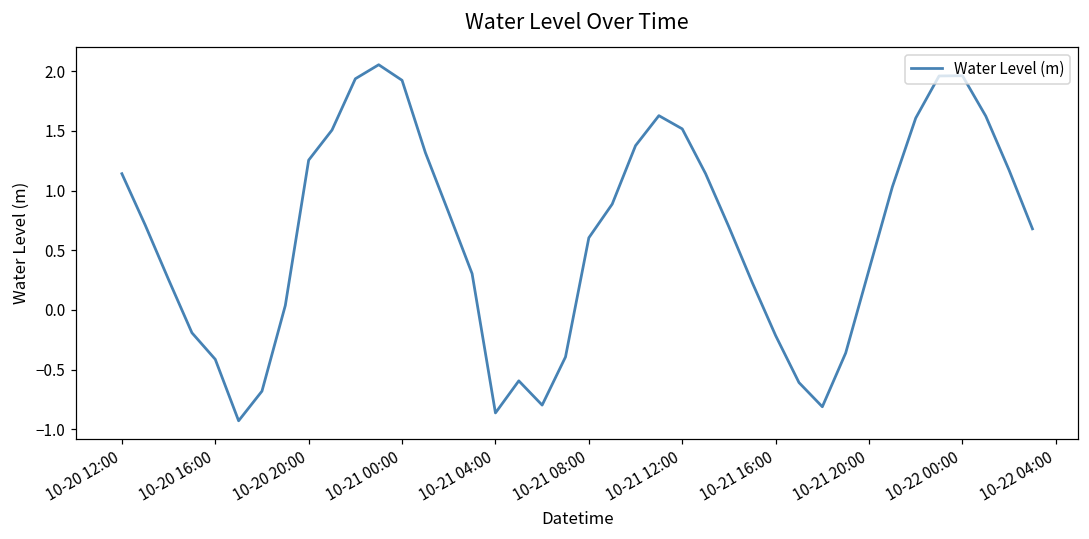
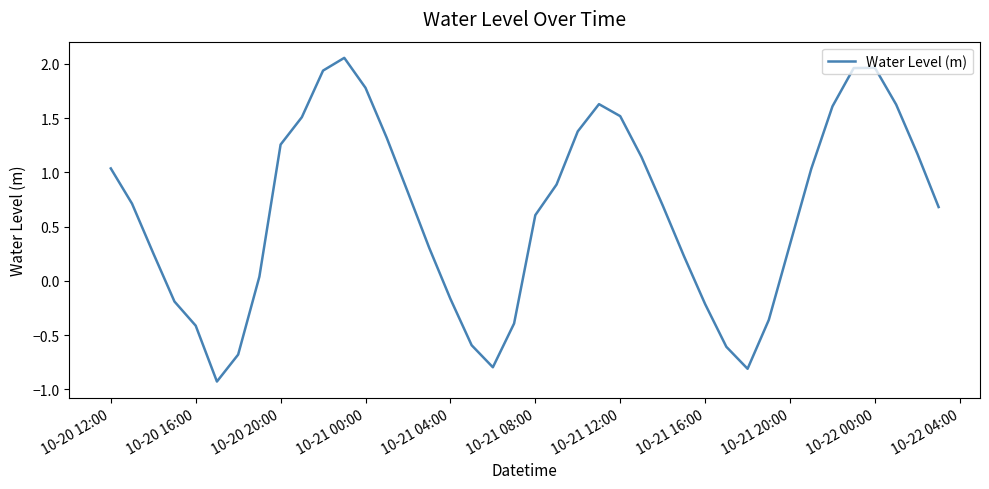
10-20 12:00: 1.14 -> 1.04
10-21 00:00: 1.92 -> 1.78
10-21 04:00: -0.86 -> -0.17
